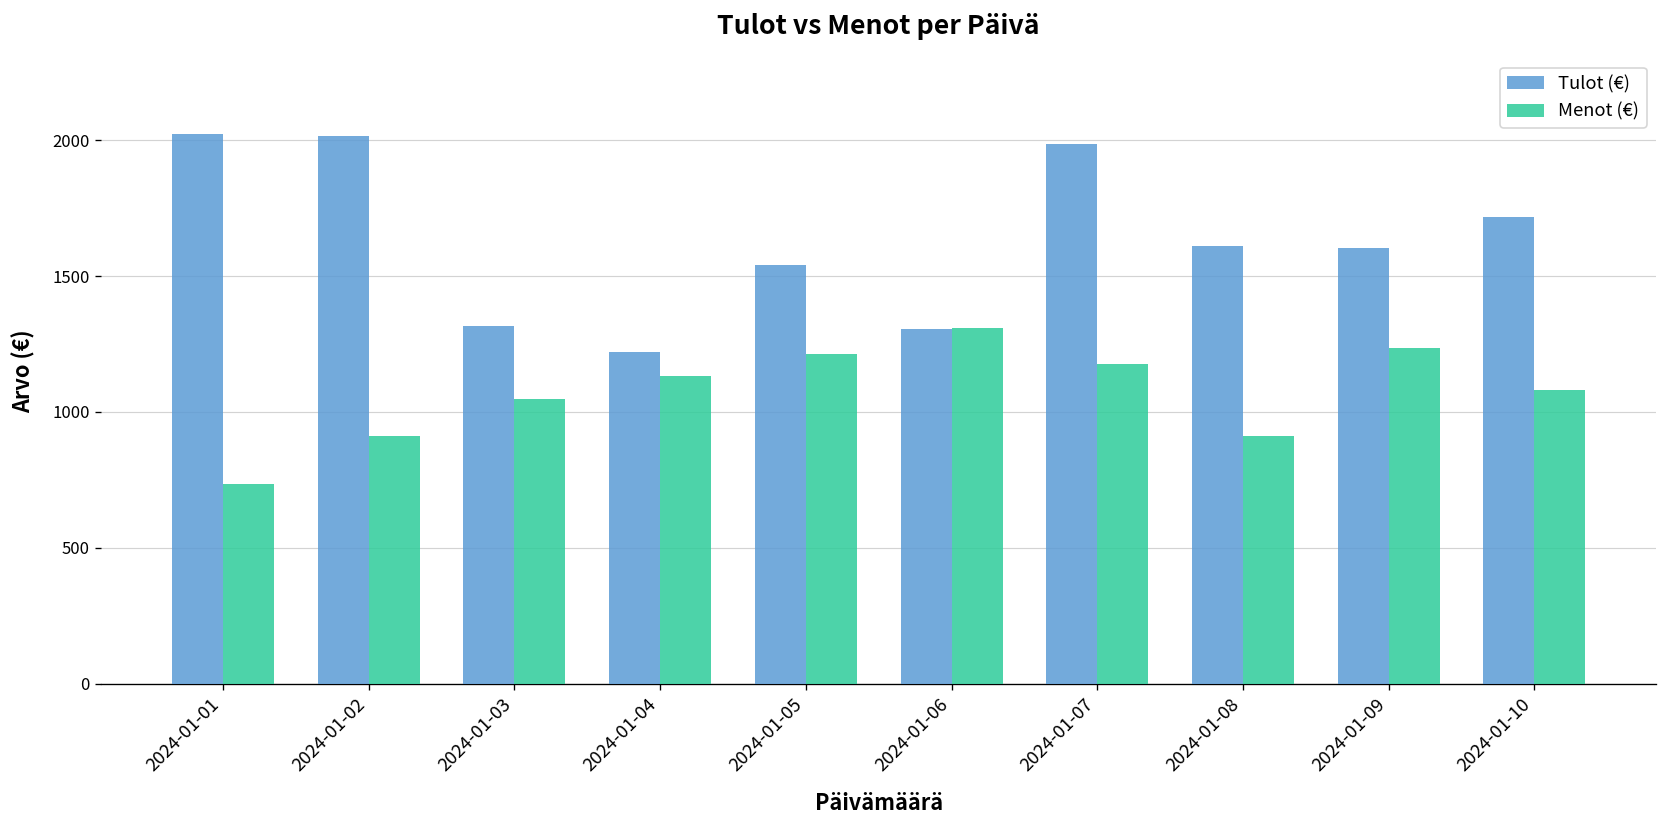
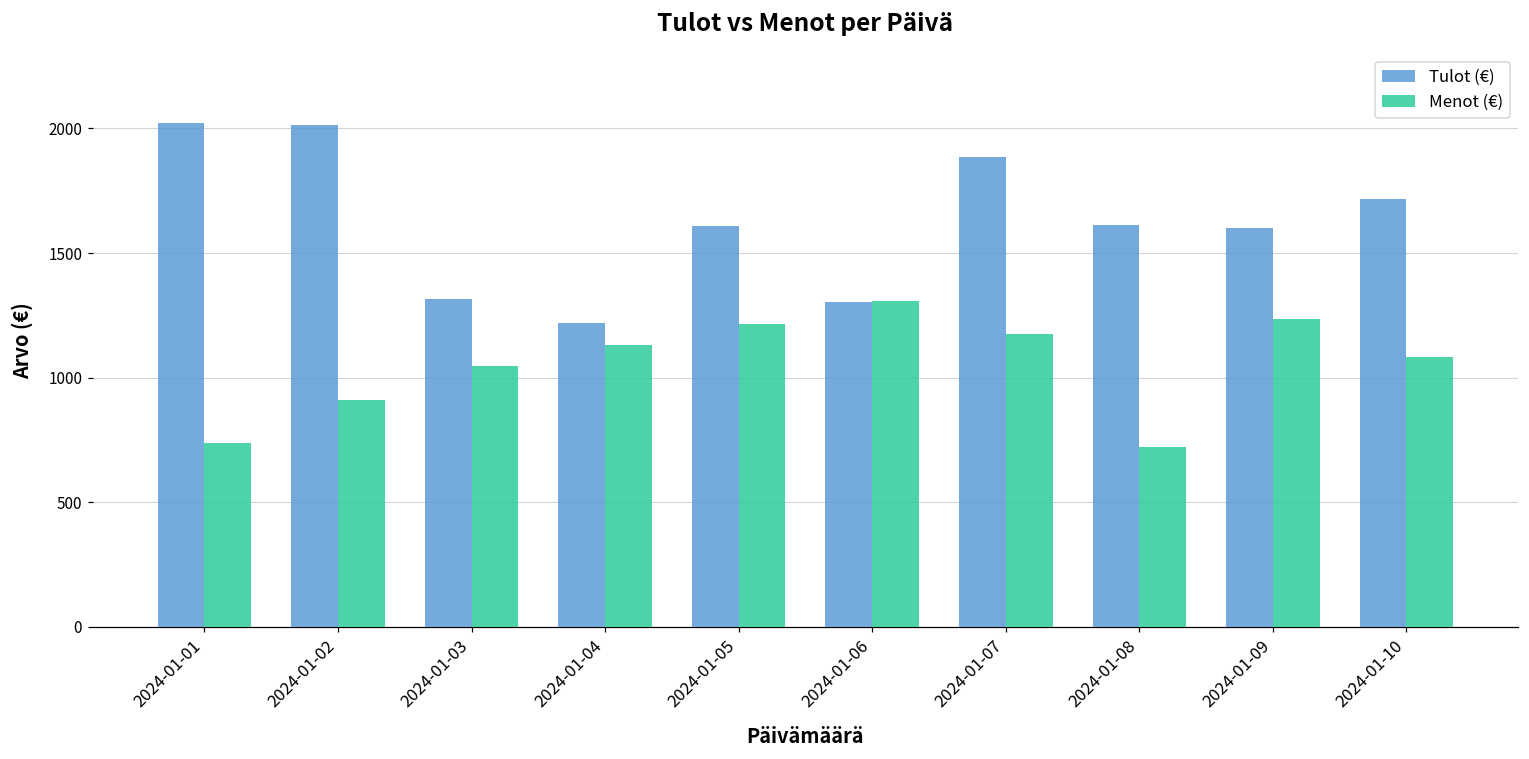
Tulot (€), 2024-01-05: 1540 -> 1610
Tulot (€), 2024-01-07: 1990 -> 1890
Menot (€), 2024-01-08: 910 -> 720
